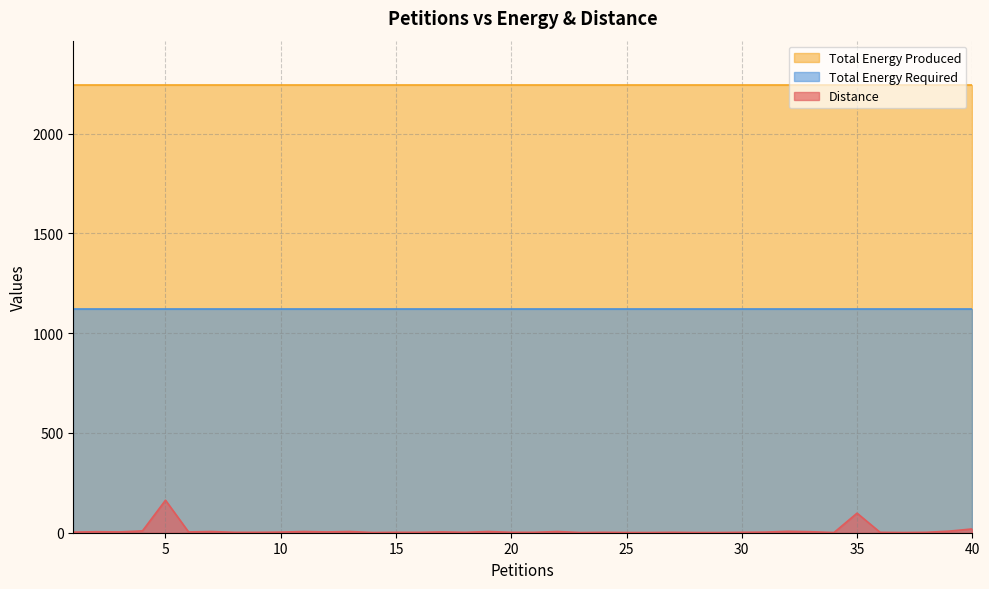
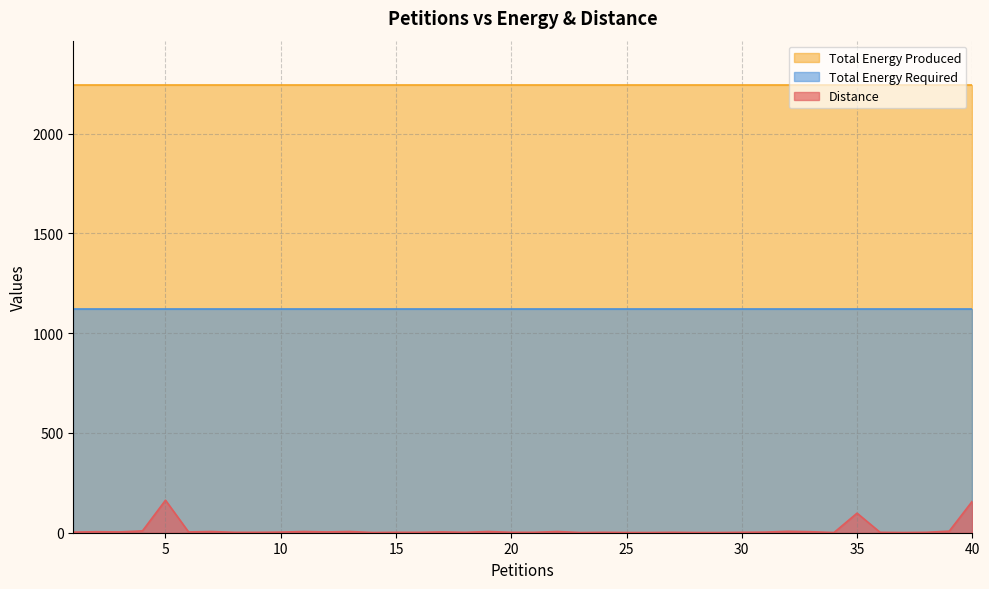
Distance, 40: 20 -> 160
